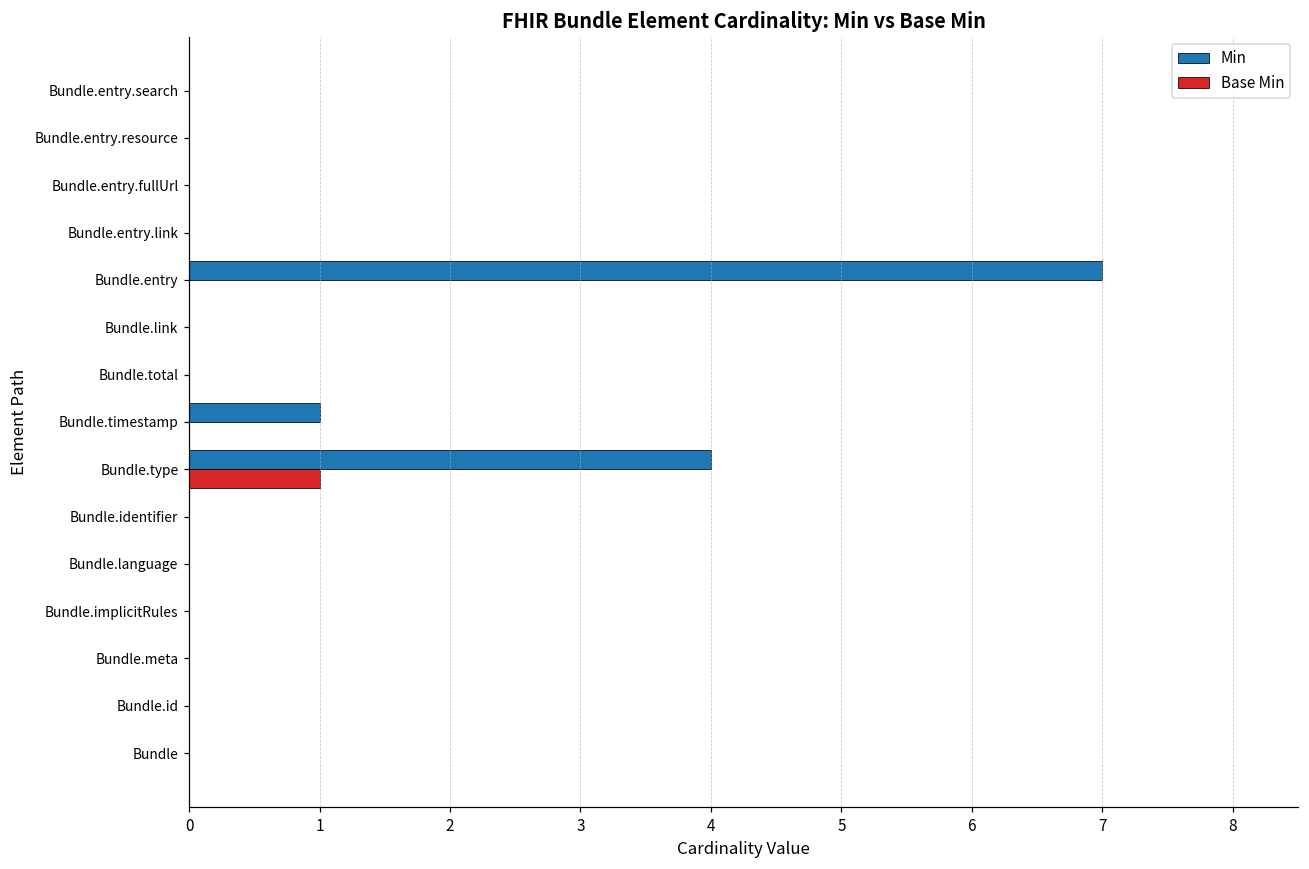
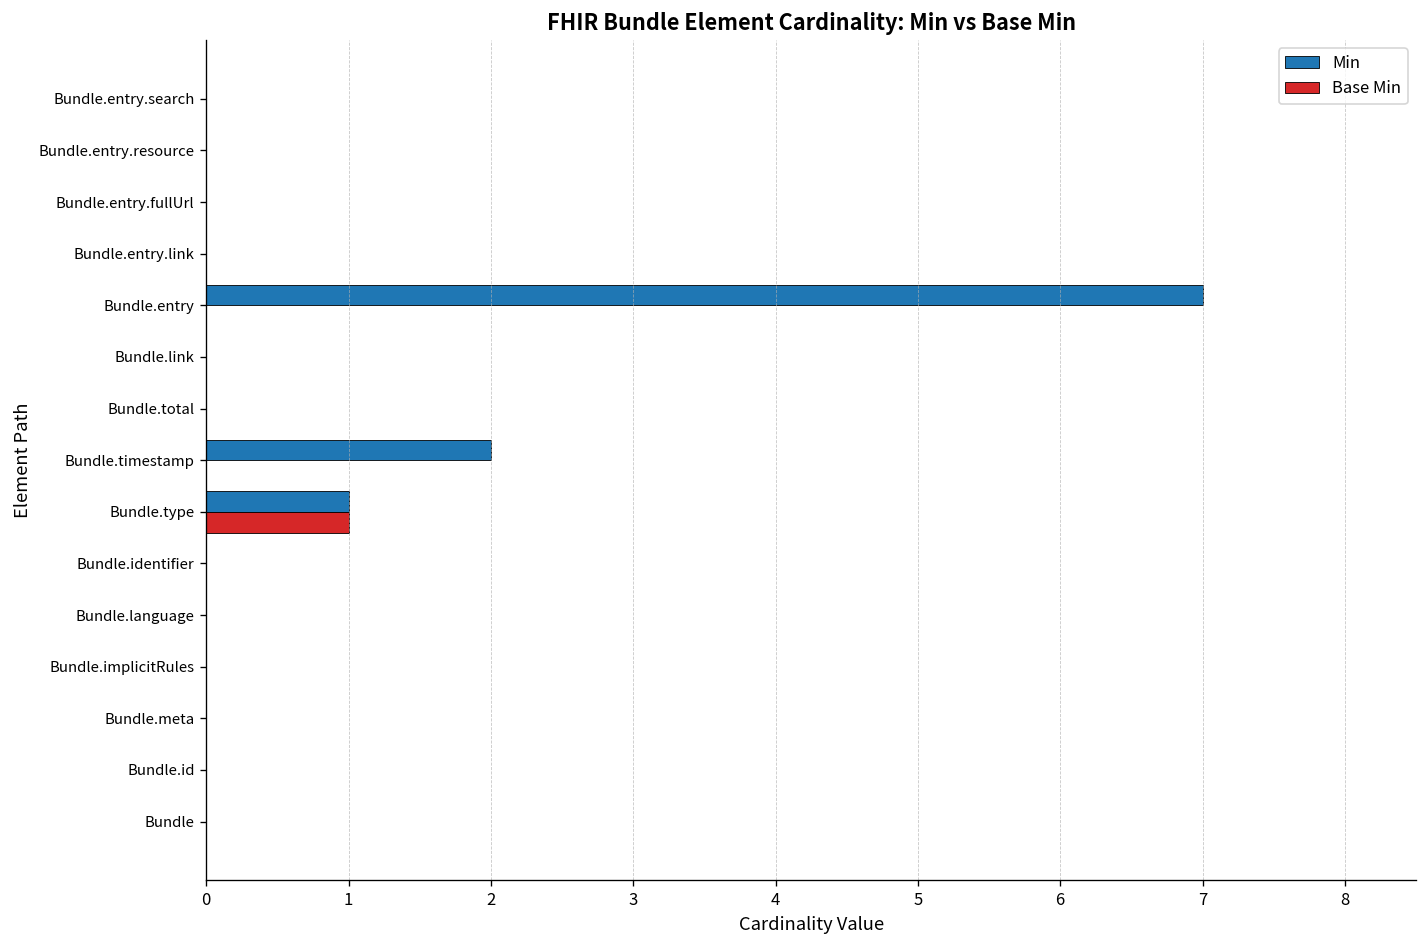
Min, Bundle.timestamp: 1 -> 2
Min, Bundle.type: 4 -> 1
